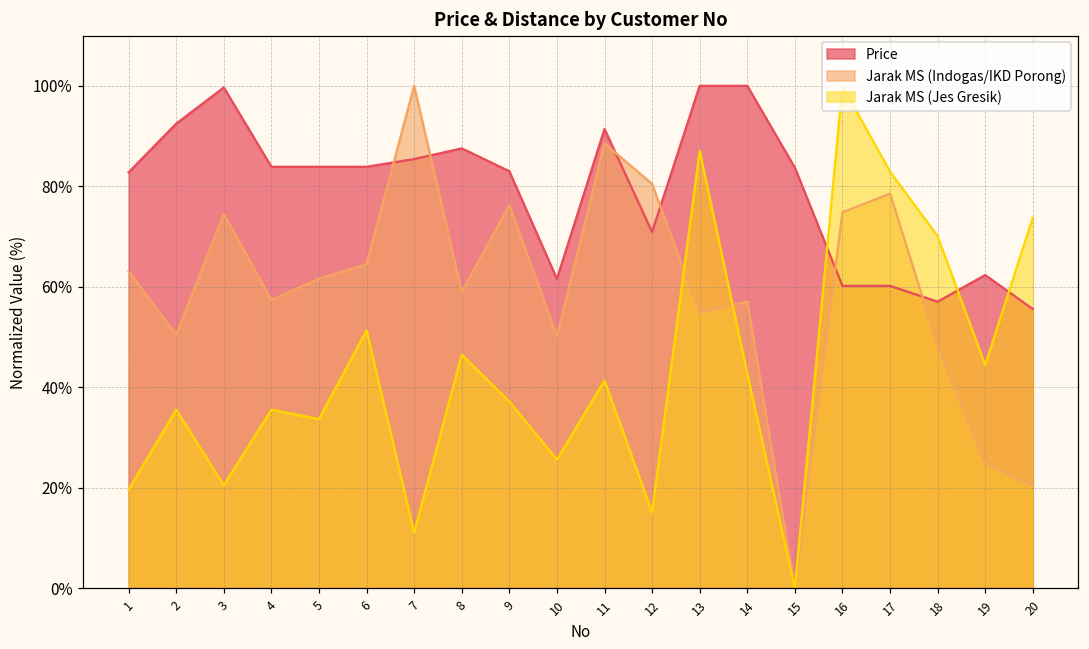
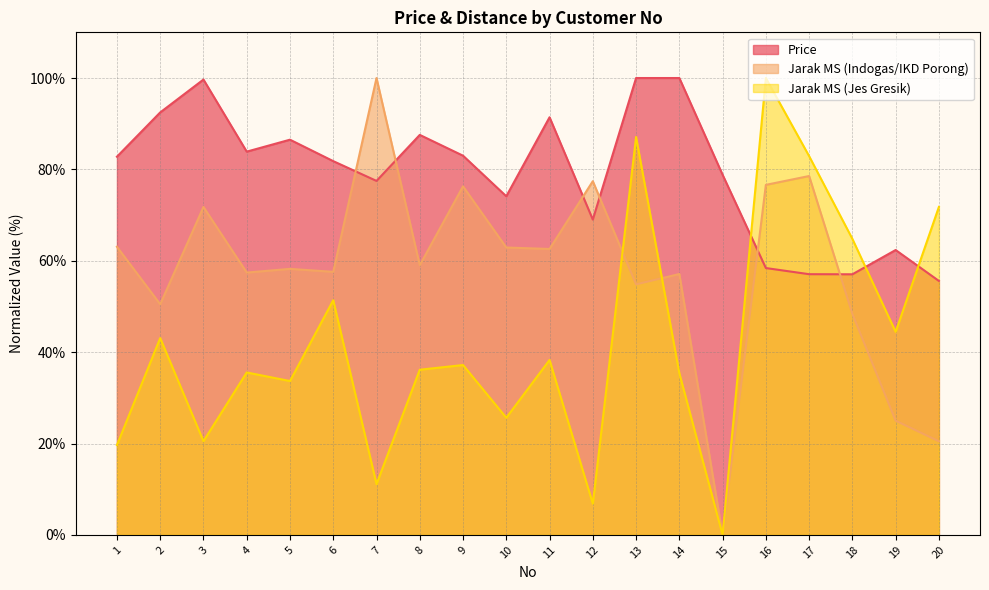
Jarak MS (Jes Gresik), 2: 36% -> 43%
Jarak MS (Indogas/IKD Porong), 3: 75% -> 72%
Price, 5: 84% -> 87%
Jarak MS (Indogas/IKD Porong), 5: 62% -> 58%
Price, 6: 84% -> 82%
Jarak MS (Indogas/IKD Porong), 6: 65% -> 58%
Price, 7: 85% -> 77%
Jarak MS (Jes Gresik), 8: 46% -> 36%
Price, 10: 62% -> 74%
Jarak MS (Indogas/IKD Porong), 10: 50% -> 63%
Jarak MS (Indogas/IKD Porong), 11: 89% -> 63%
Jarak MS (Jes Gresik), 11: 41% -> 38%
Price, 12: 71% -> 69%
Jarak MS (Indogas/IKD Porong), 12: 80% -> 77%
Jarak MS (Jes Gresik), 12: 15% -> 7%
Jarak MS (Jes Gresik), 14: 43% -> 35%
Price, 15: 84% -> 79%
Price, 16: 60% -> 58%
Jarak MS (Indogas/IKD Porong), 16: 75% -> 77%
Price, 17: 60% -> 57%
Jarak MS (Jes Gresik), 18: 70% -> 65%
Jarak MS (Jes Gresik), 20: 74% -> 72%
